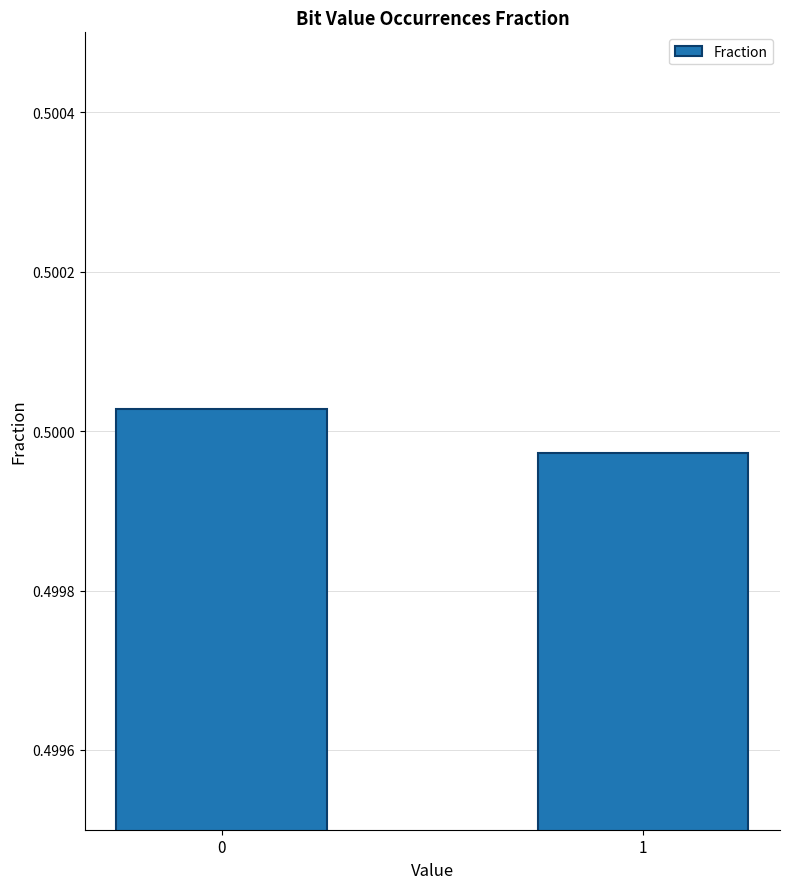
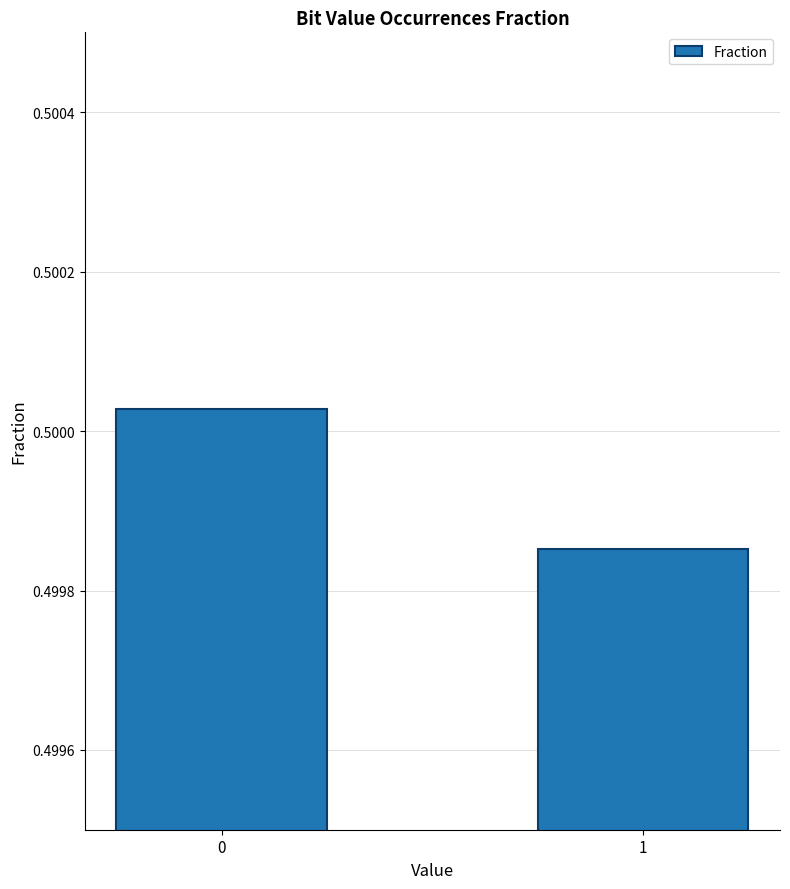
1: 0.49997 -> 0.49985
